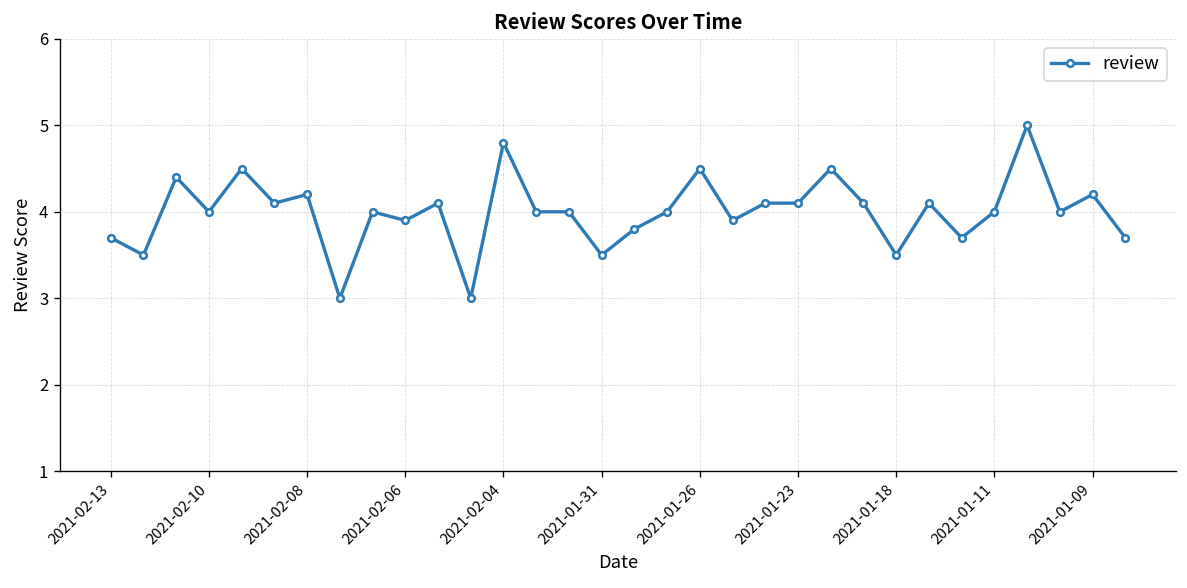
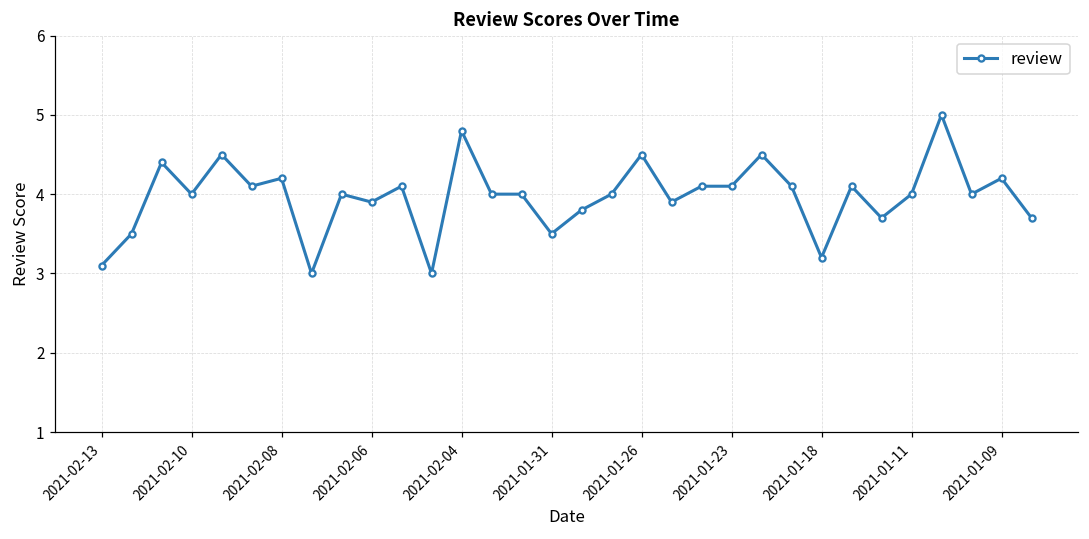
2021-02-13: 3.7 -> 3.1
2021-01-18: 3.5 -> 3.2
